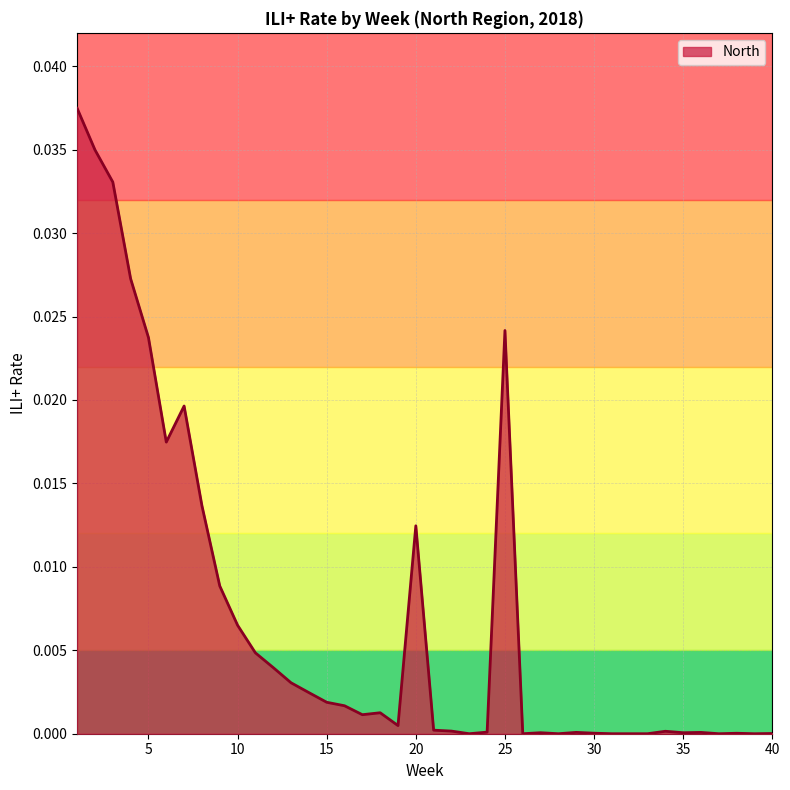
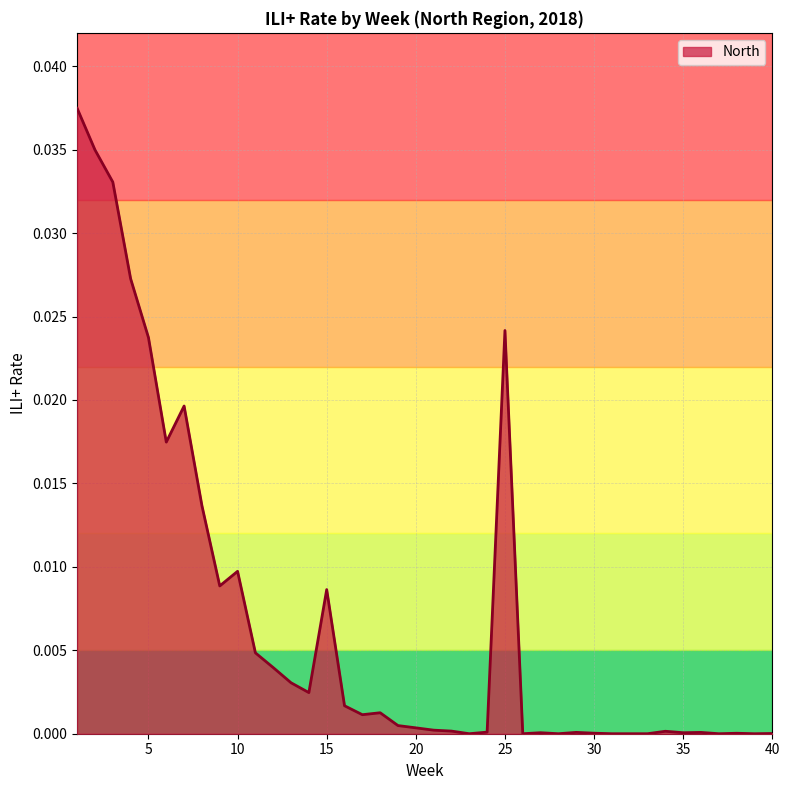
North, 10: 0.0065 -> 0.0097
North, 15: 0.0019 -> 0.0086
North, 20: 0.0125 -> 0.0004
